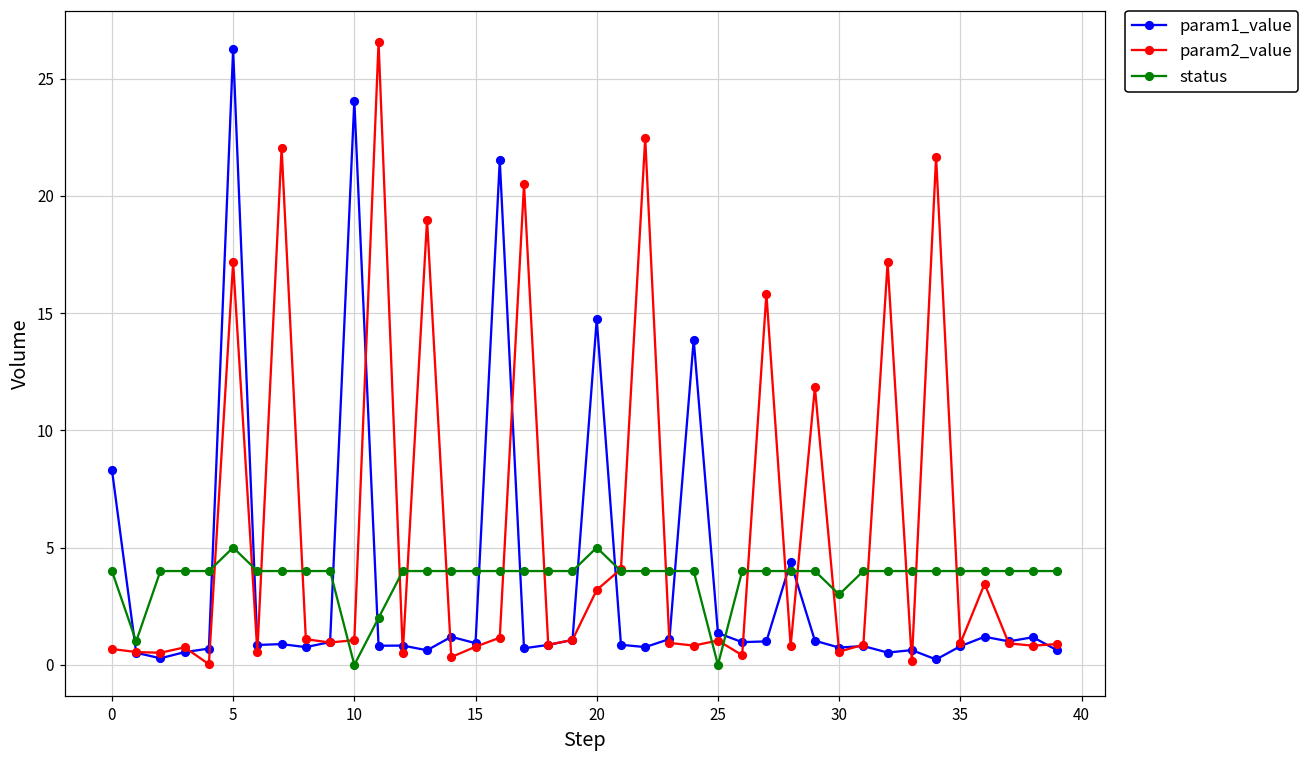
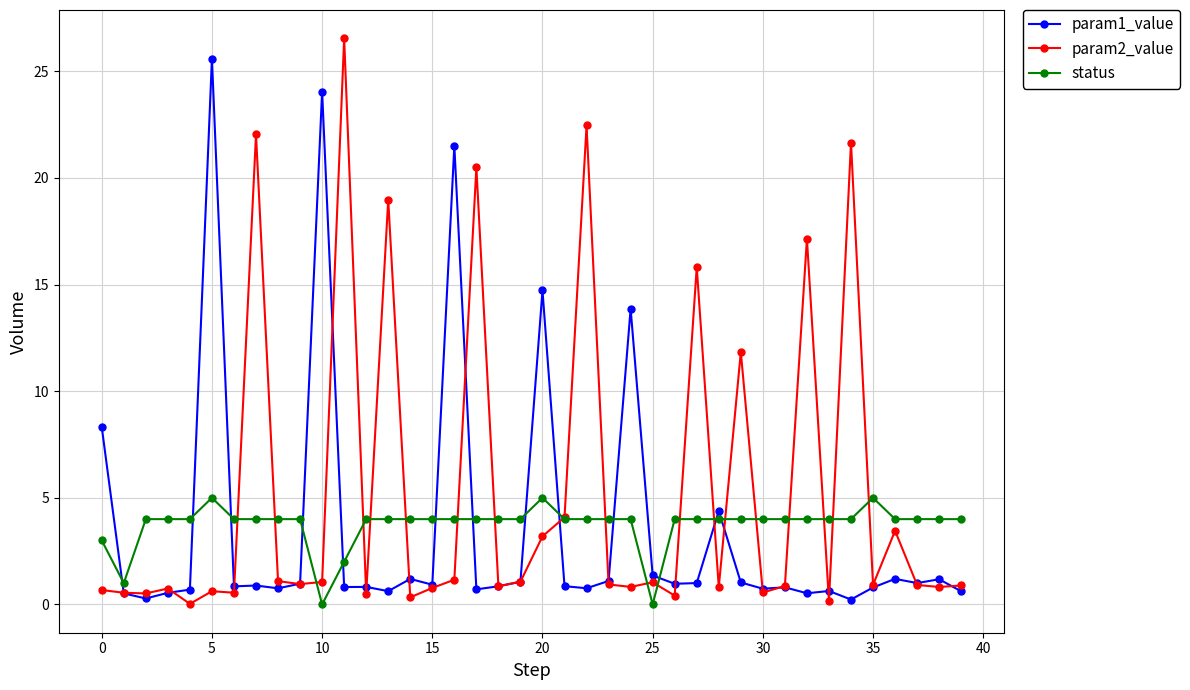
status, 0: 4 -> 3
param1_value, 5: 26.2 -> 25.6
param2_value, 5: 17.2 -> 0.6
status, 30: 3 -> 4
status, 35: 4 -> 5
